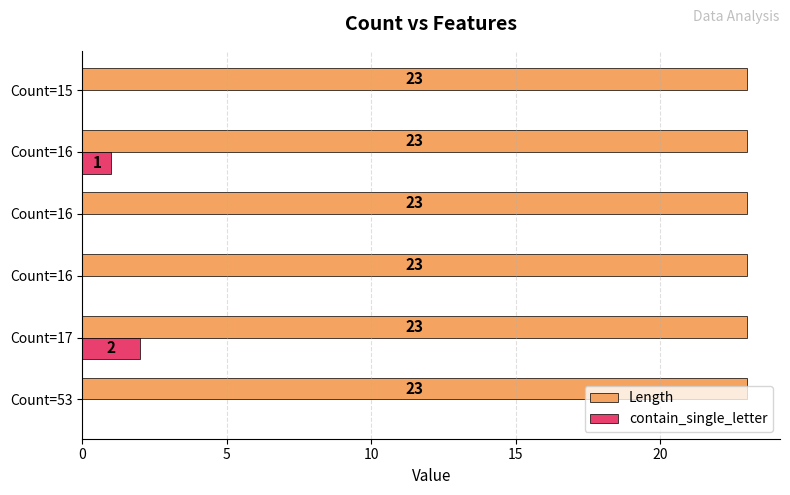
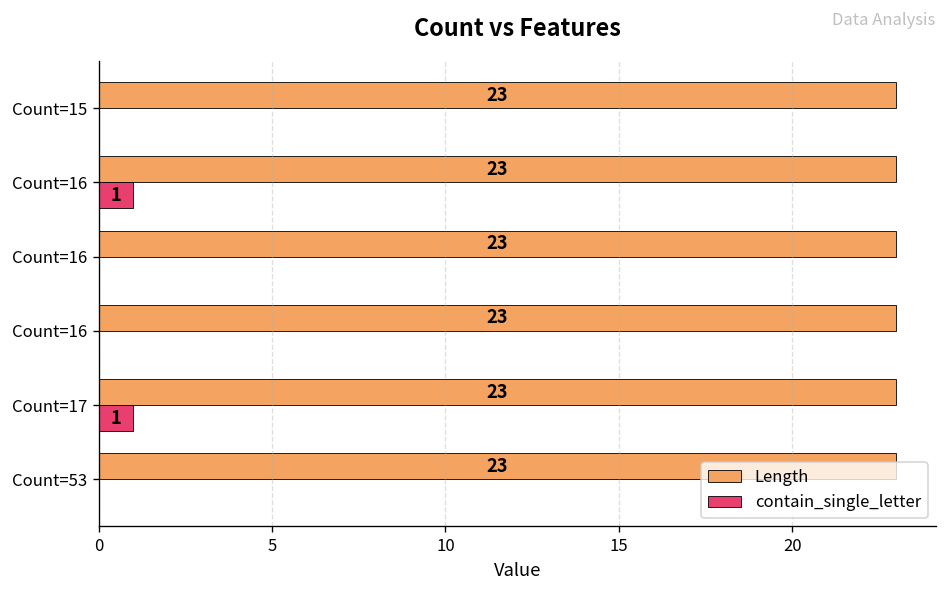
contain_single_letter, Count=17: 2 -> 1
